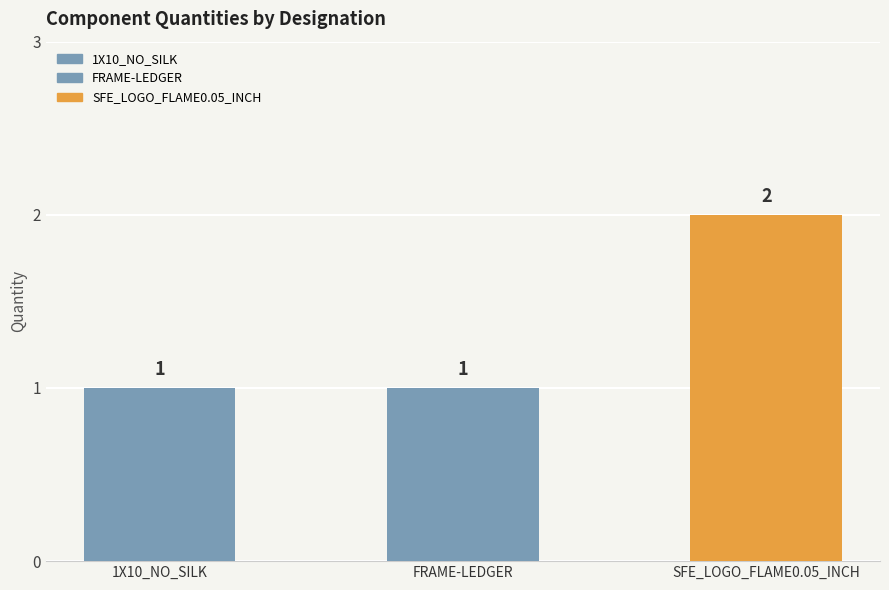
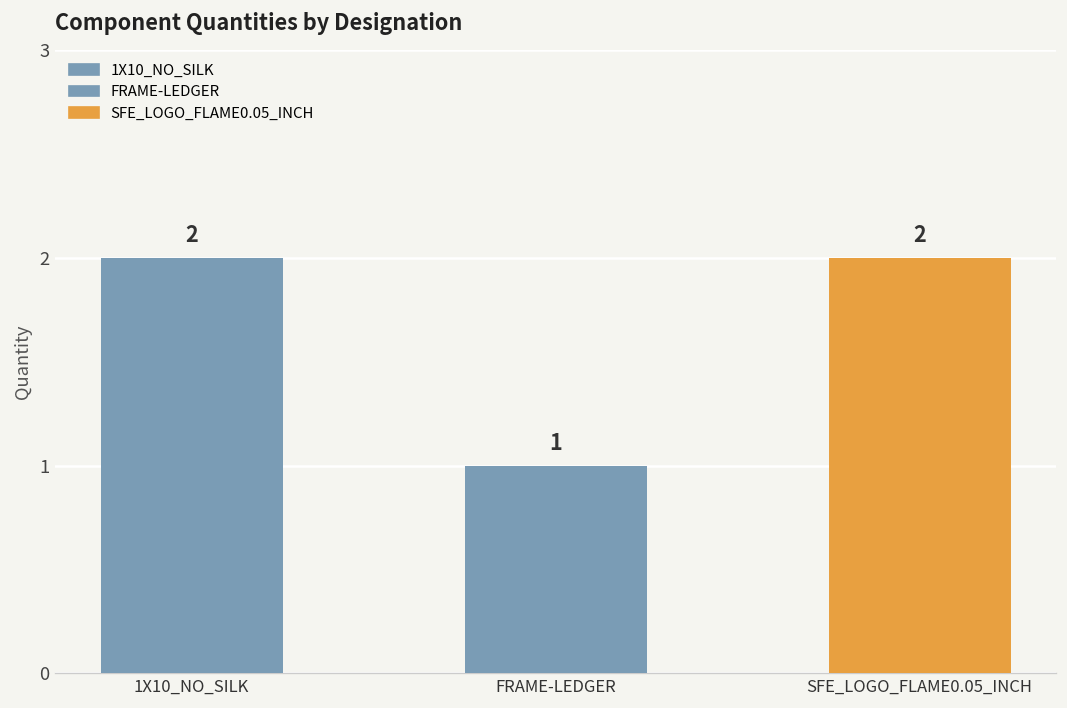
1X10_NO_SILK: 1 -> 2
